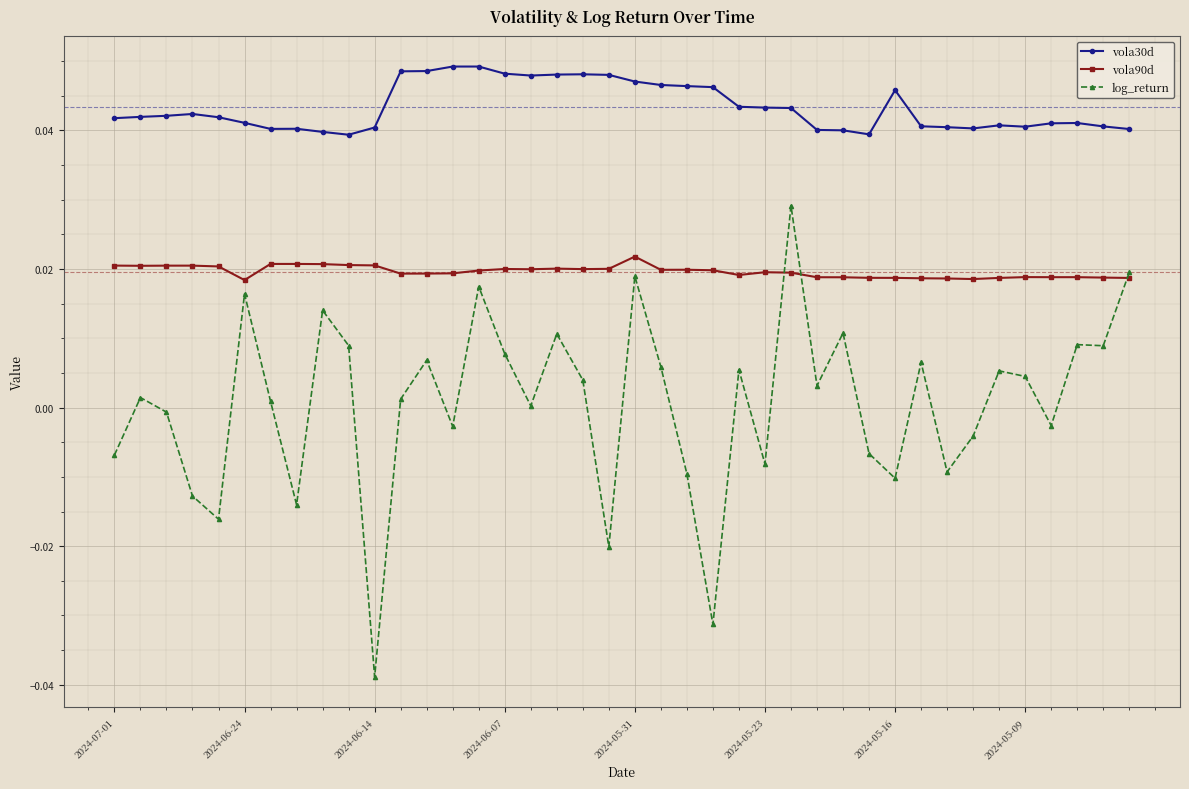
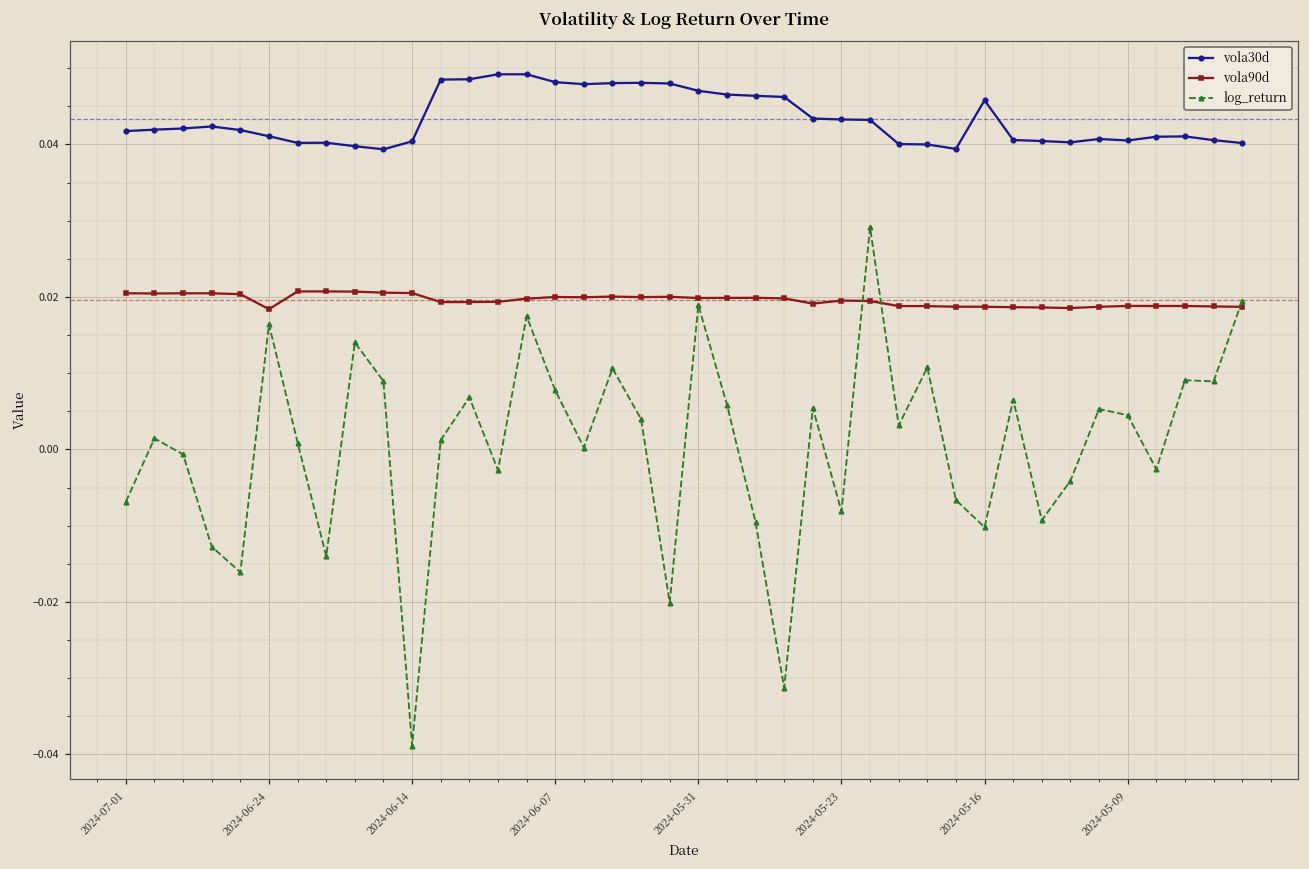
vola90d, 2024-05-31: 0.022 -> 0.020
